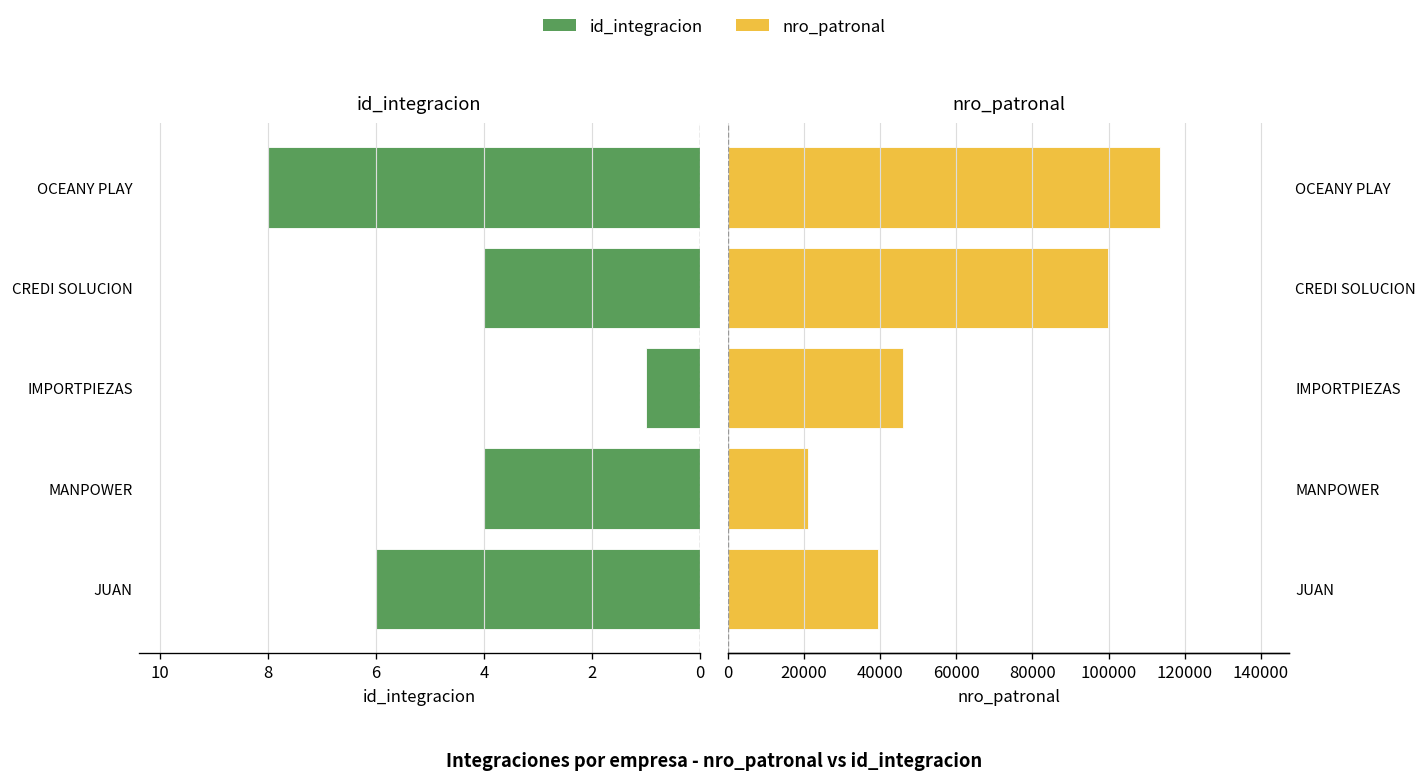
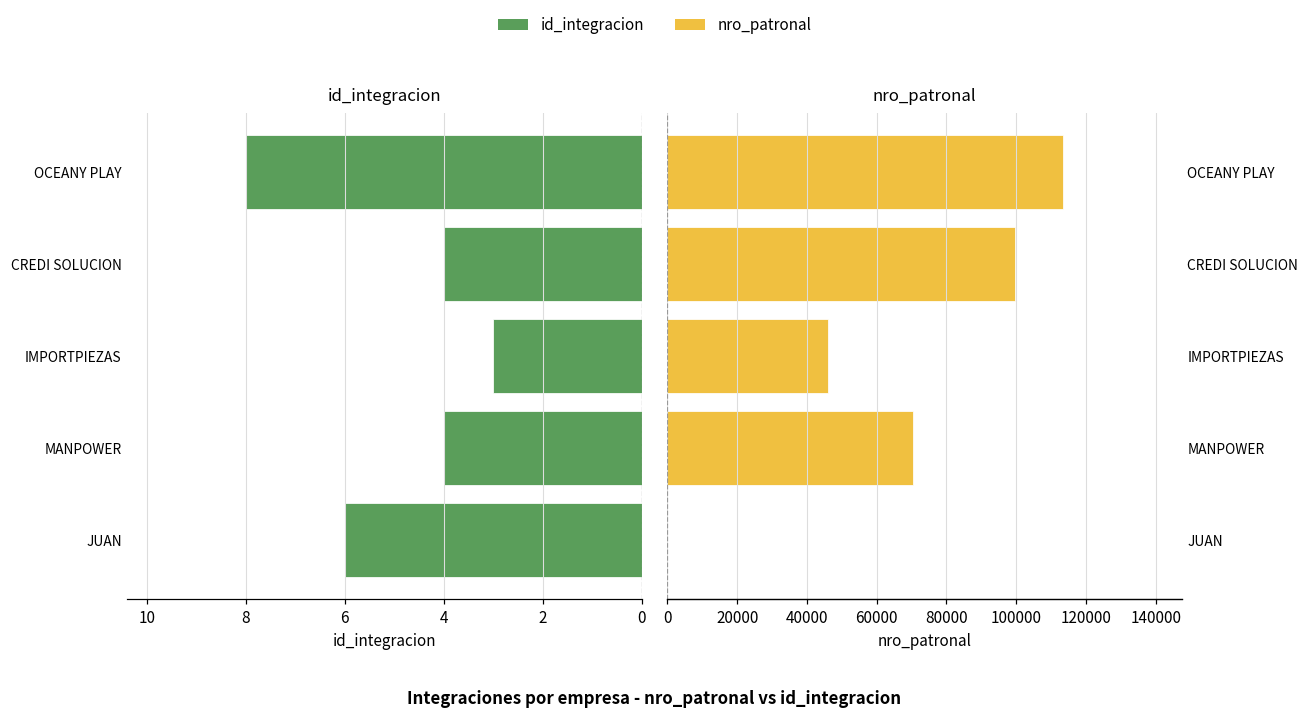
id_integracion, IMPORTPIEZAS: 1 -> 3
nro_patronal, MANPOWER: 21000 -> 70000
nro_patronal, JUAN: 39000 -> 0
